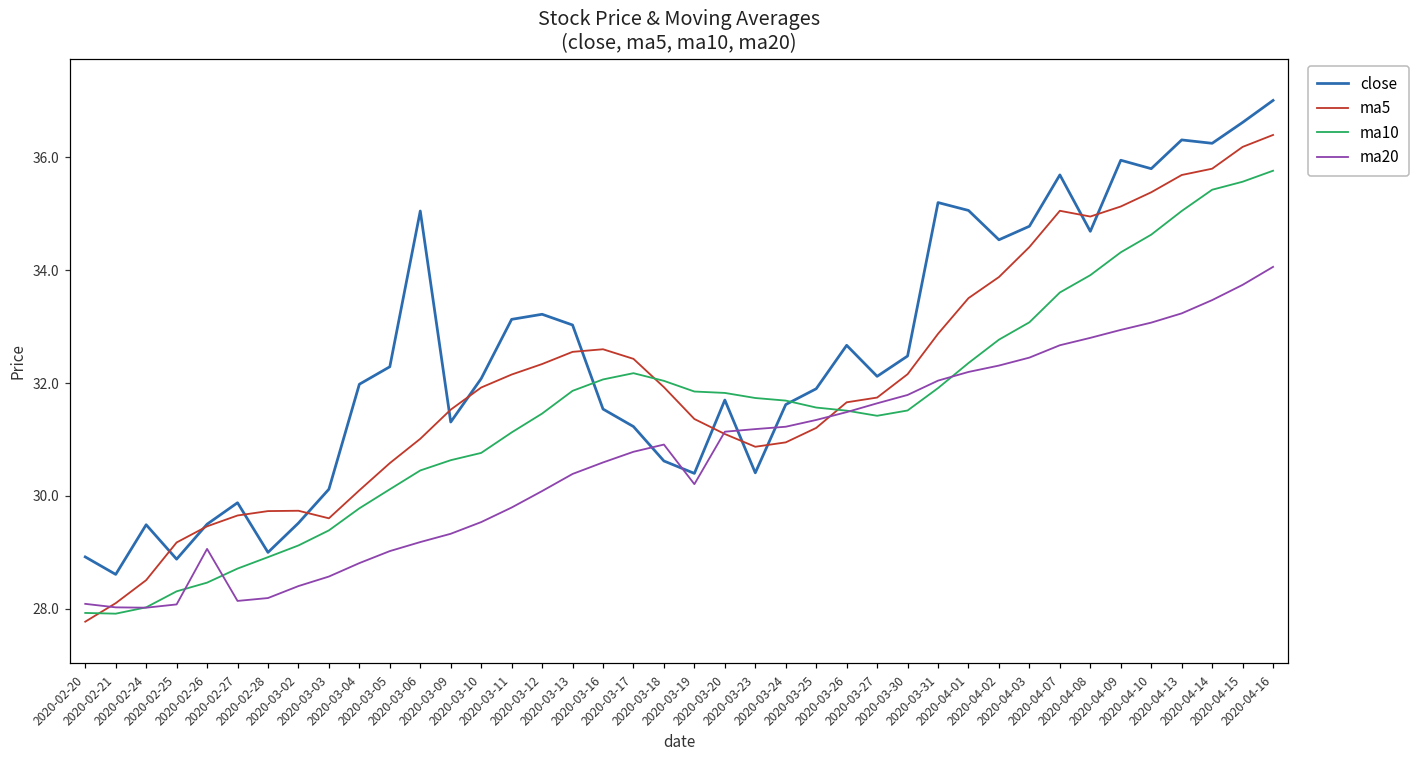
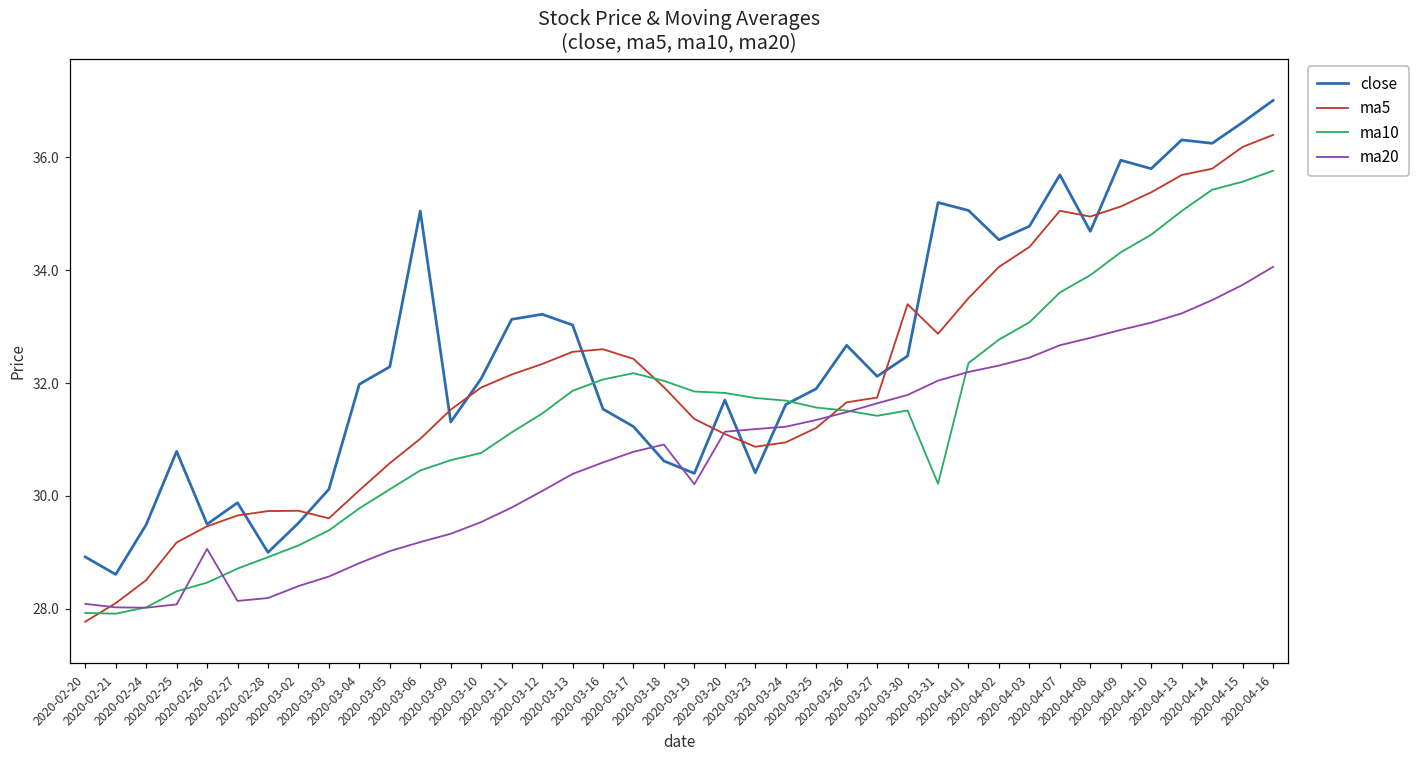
close, 2020-02-25: 28.9 -> 30.8
ma5, 2020-03-30: 32.2 -> 33.4
ma10, 2020-03-31: 31.9 -> 30.2
ma5, 2020-04-02: 33.9 -> 34.1
